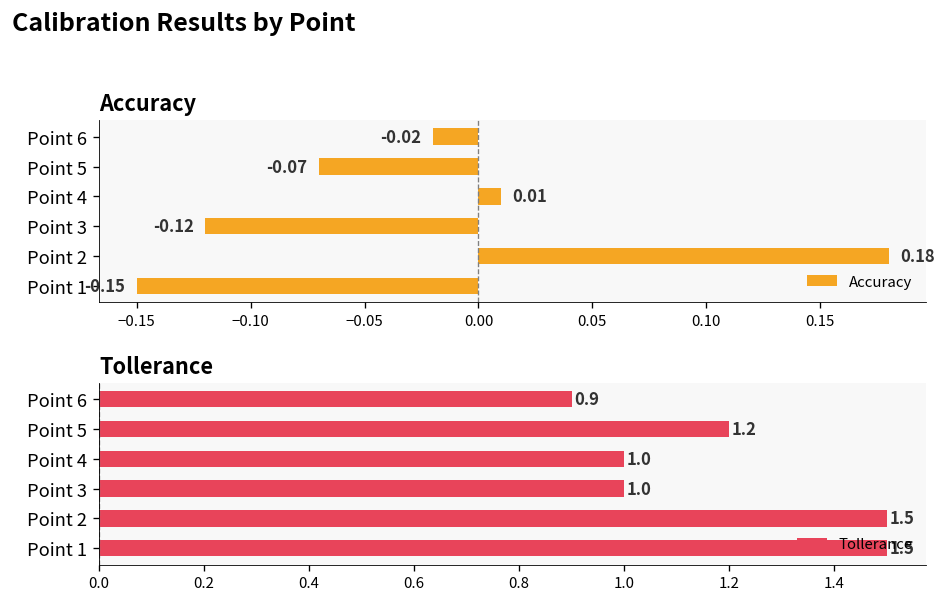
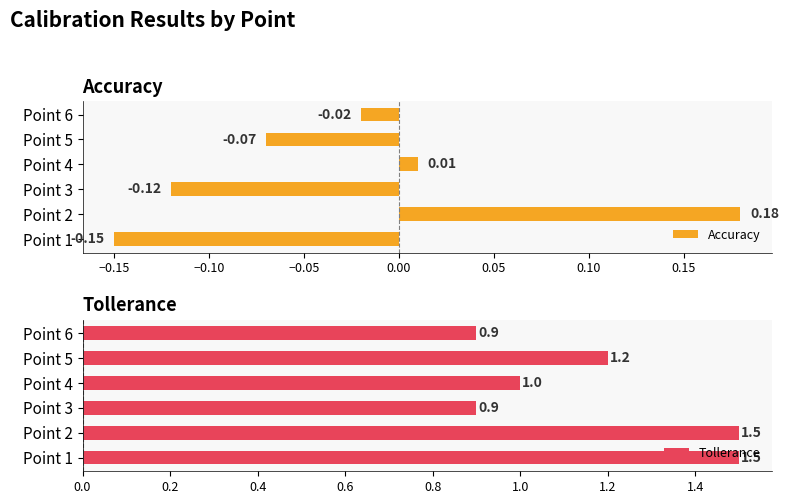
Tollerance, Point 3: 1.0 -> 0.9
